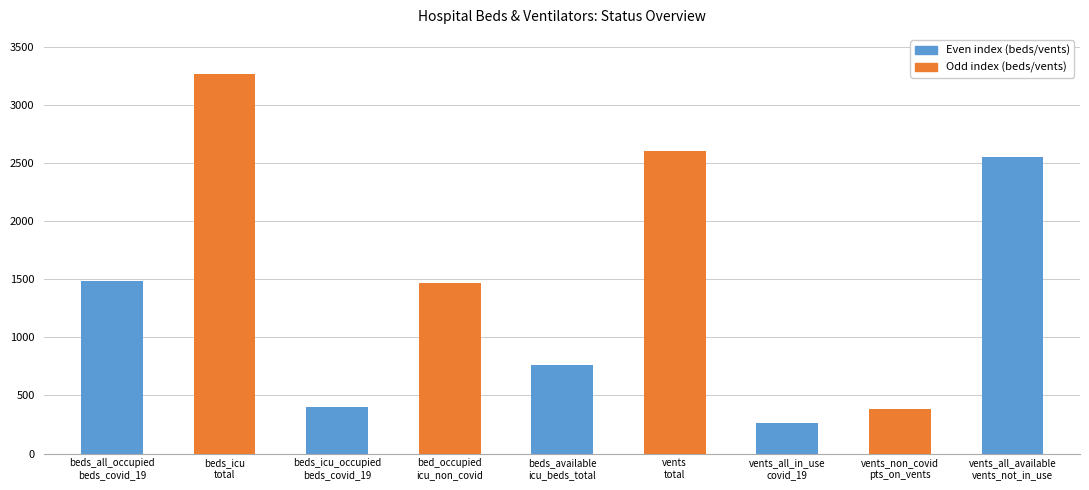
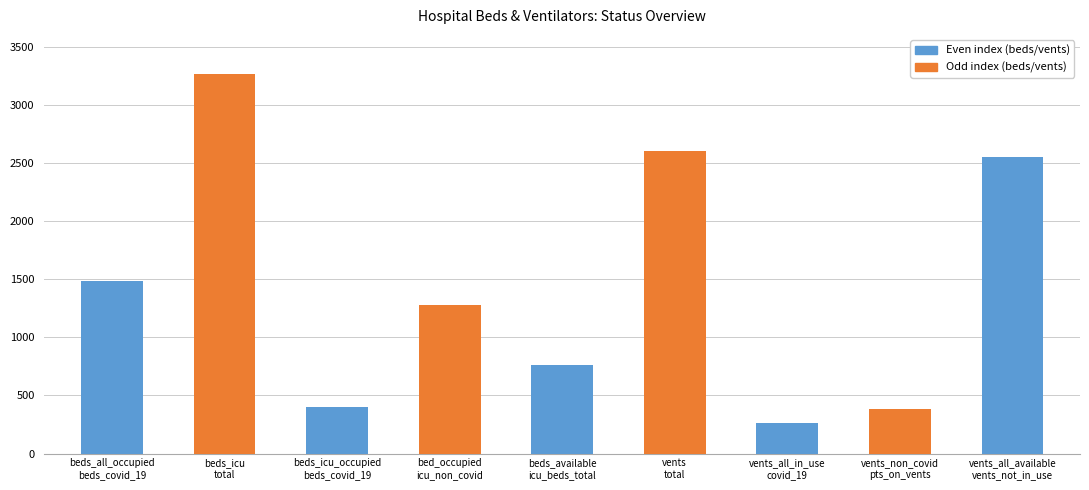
bed_occupied icu_non_covid: 1470 -> 1280
